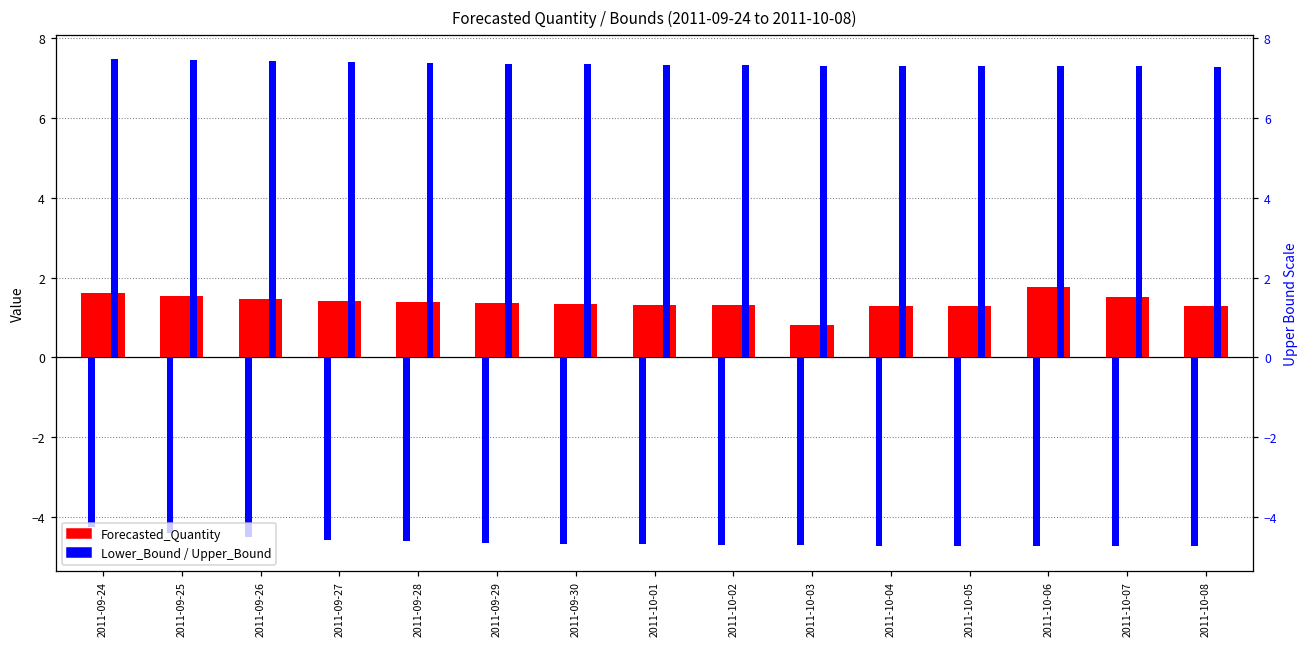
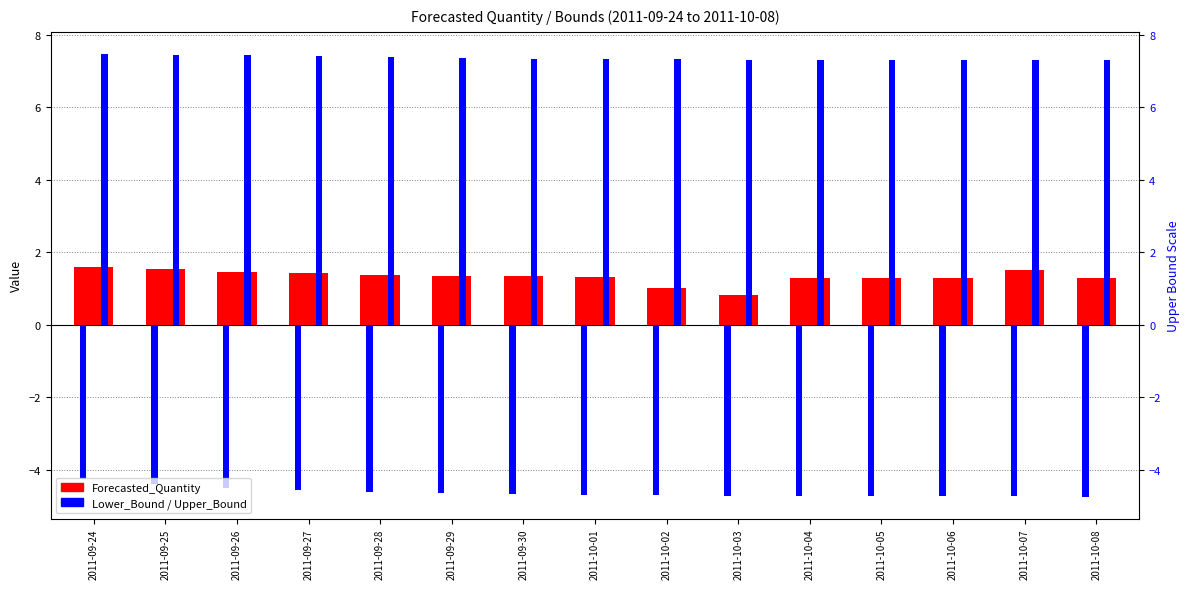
Forecasted_Quantity, 2011-10-02: 1.3 -> 1.0
Forecasted_Quantity, 2011-10-06: 1.8 -> 1.3
